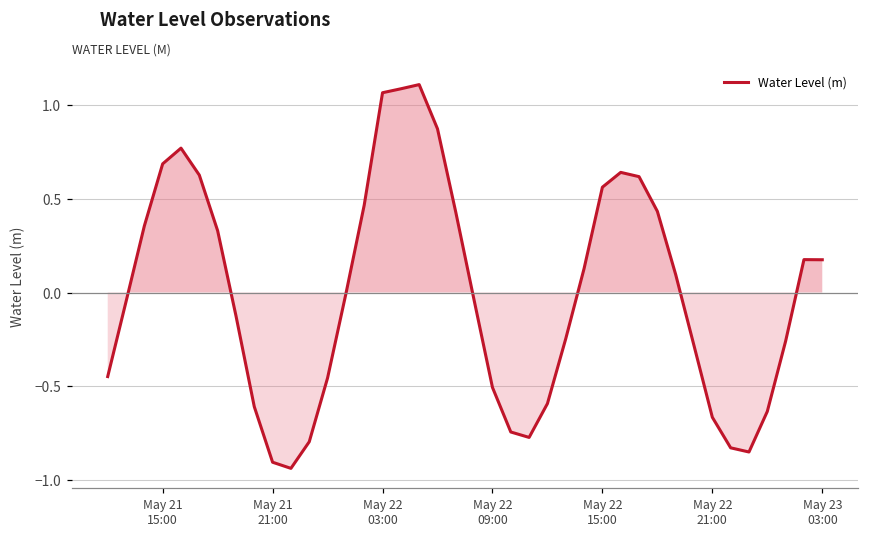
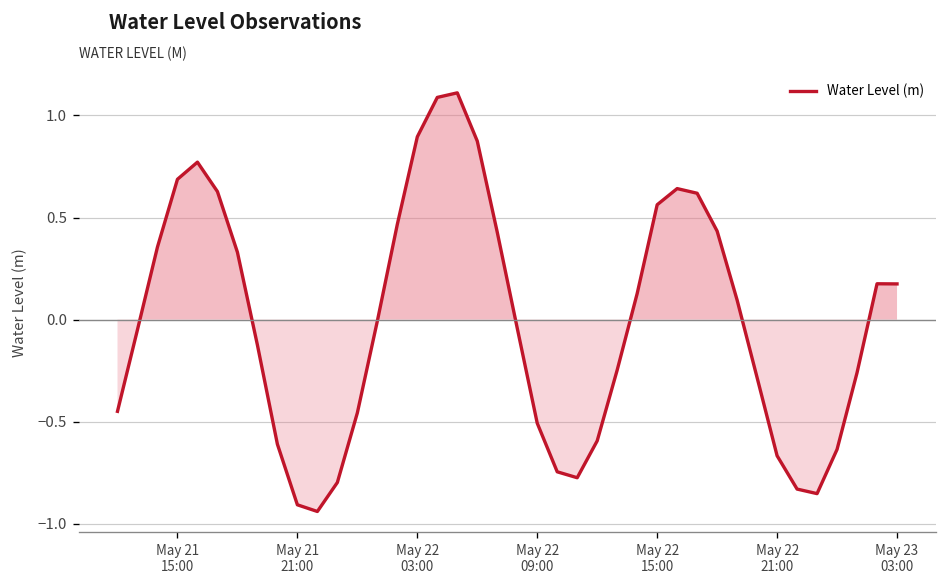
May 22 03:00: 1.07 -> 0.90
